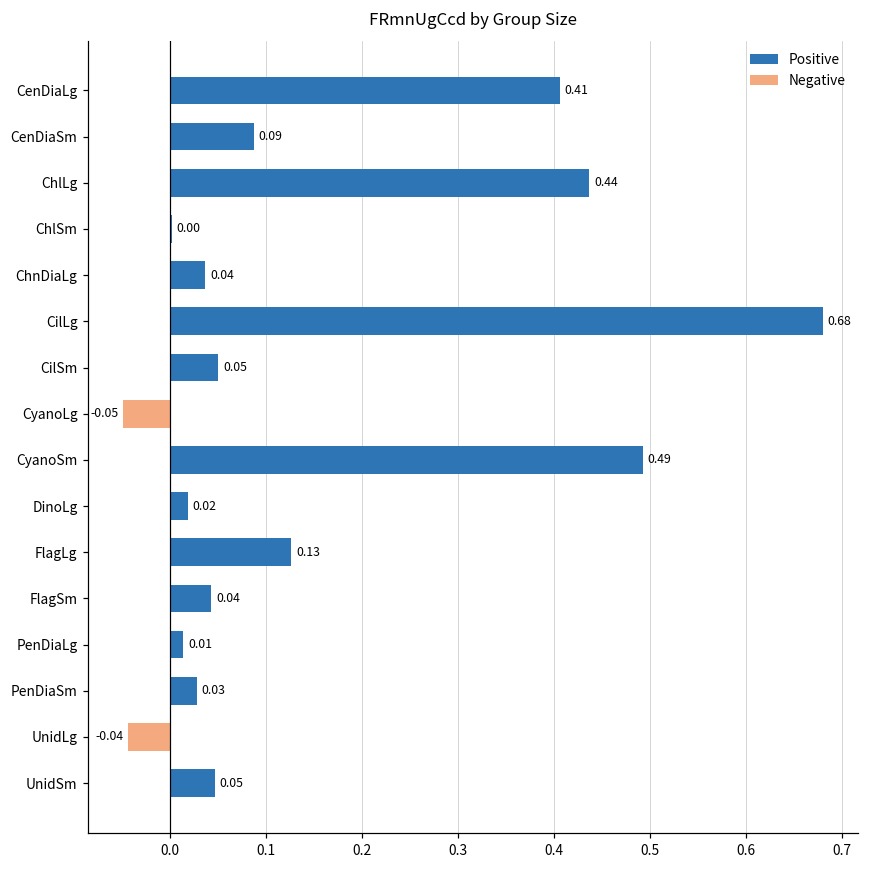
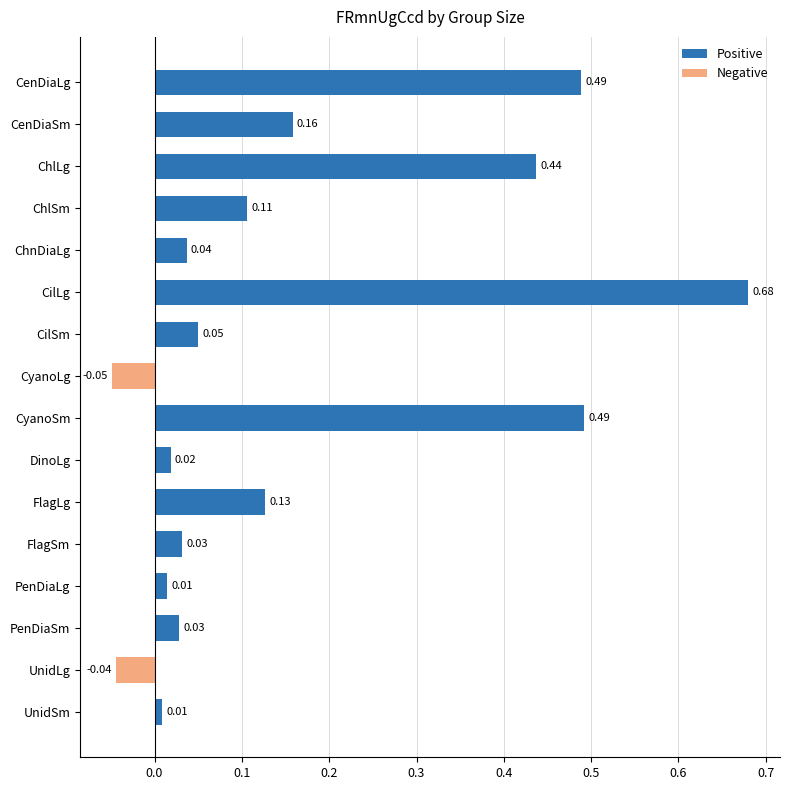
CenDiaLg: 0.41 -> 0.49
CenDiaSm: 0.09 -> 0.16
ChlSm: 0.00 -> 0.11
FlagSm: 0.04 -> 0.03
UnidSm: 0.05 -> 0.01
